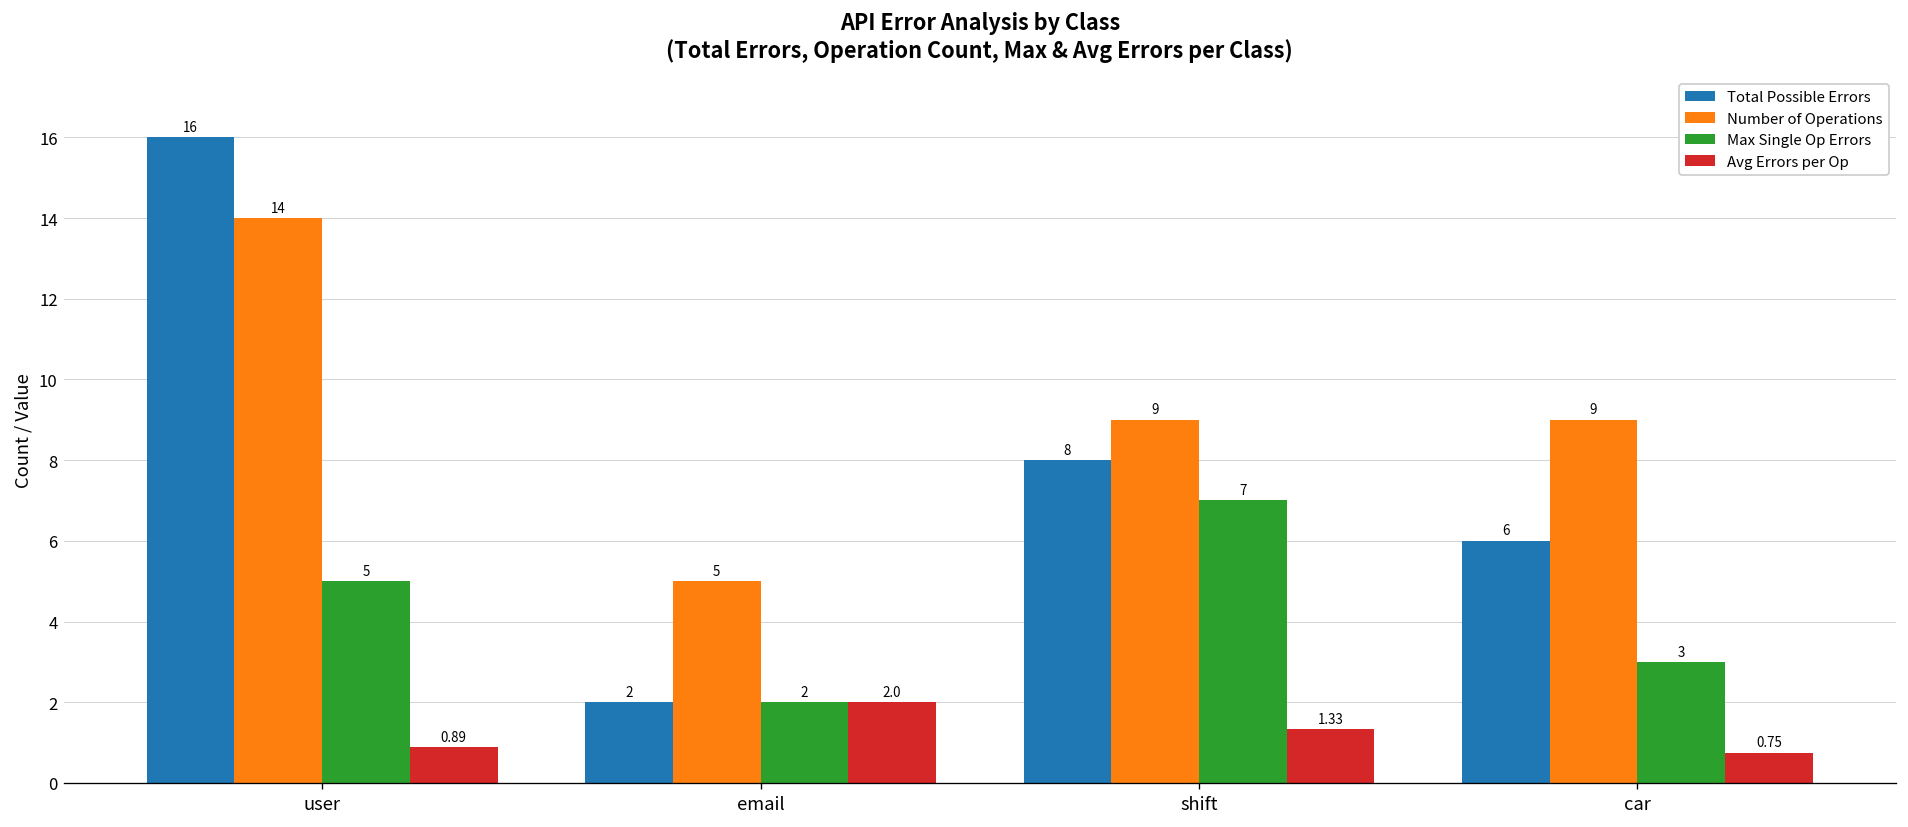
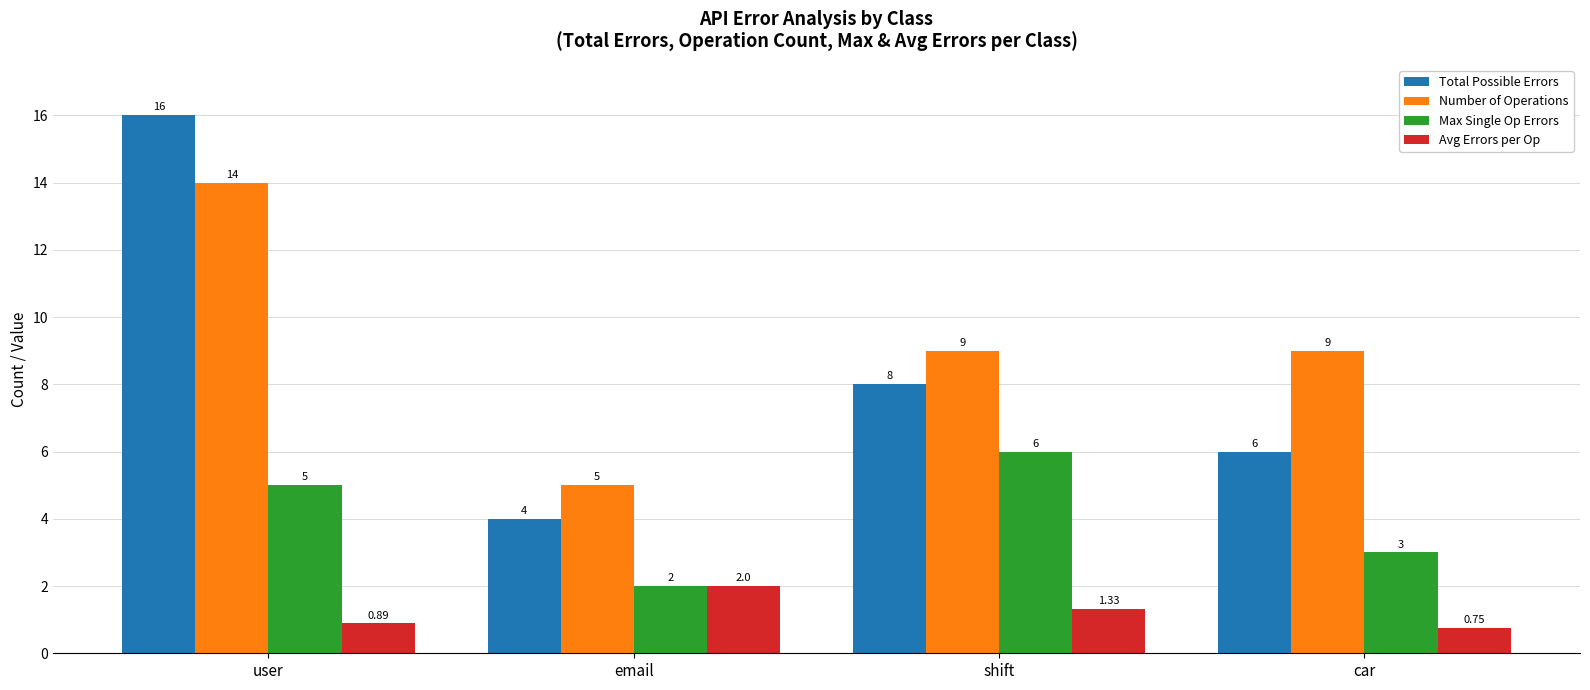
Total Possible Errors, email: 2 -> 4
Max Single Op Errors, shift: 7 -> 6
